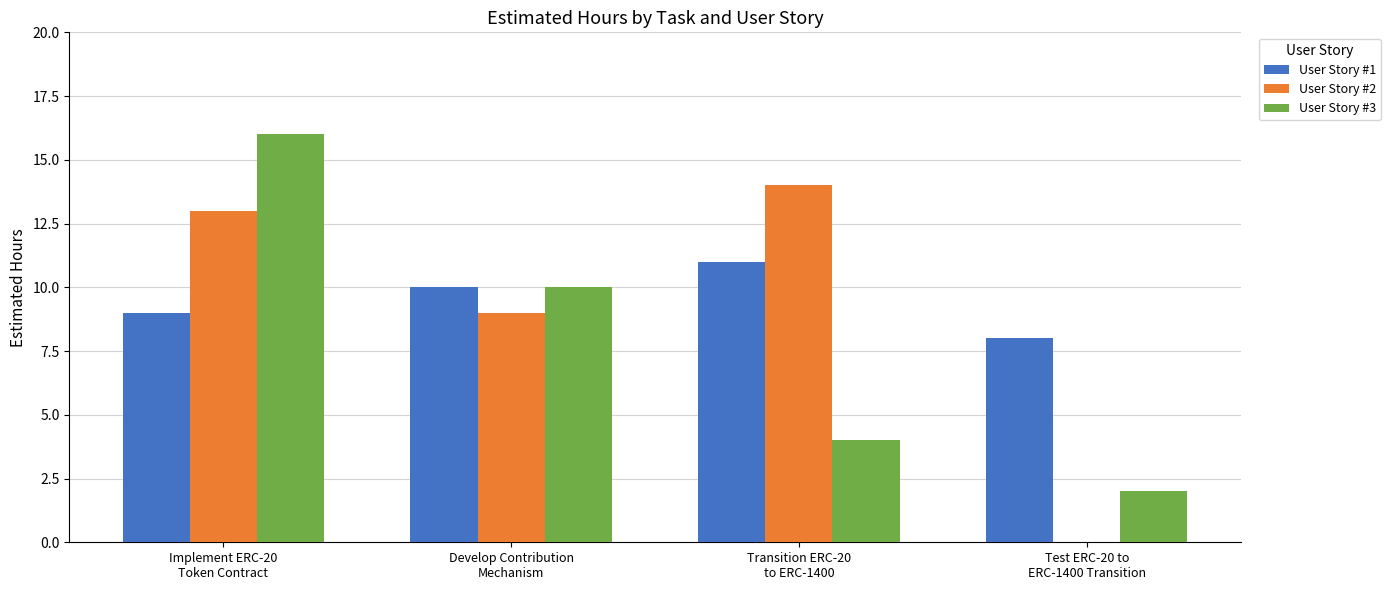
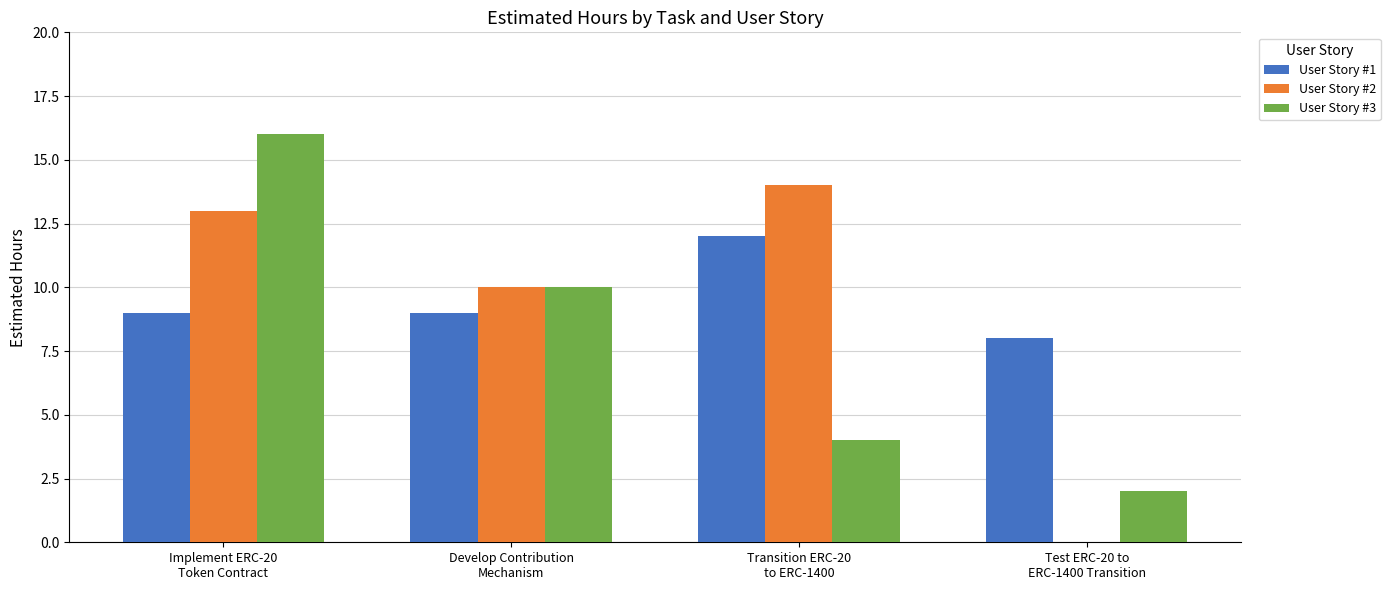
User Story #1, Develop Contribution Mechanism: 10 -> 9
User Story #2, Develop Contribution Mechanism: 9 -> 10
User Story #1, Transition ERC-20 to ERC-1400: 11 -> 12
